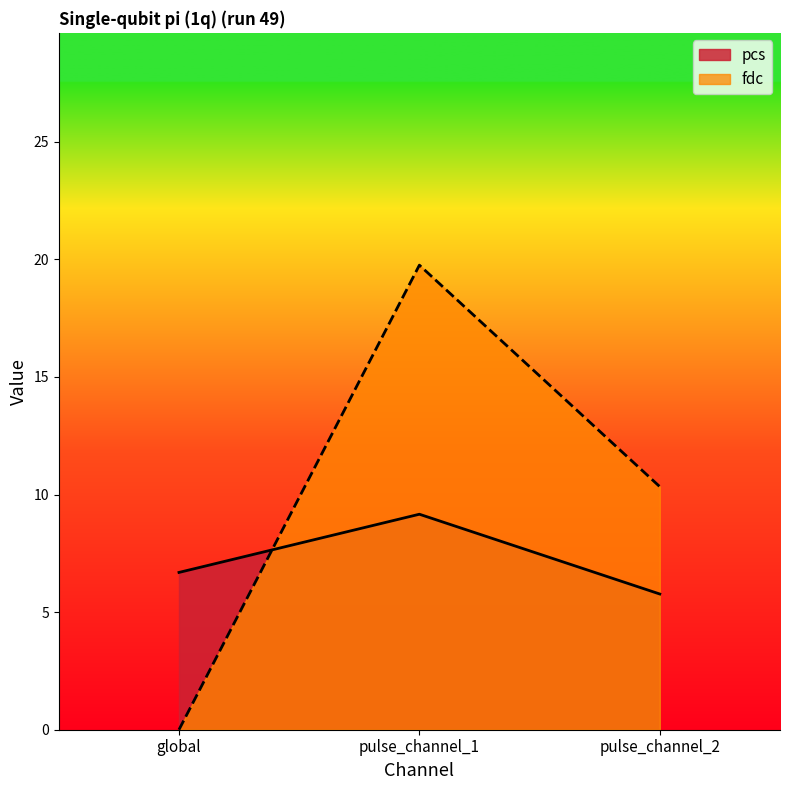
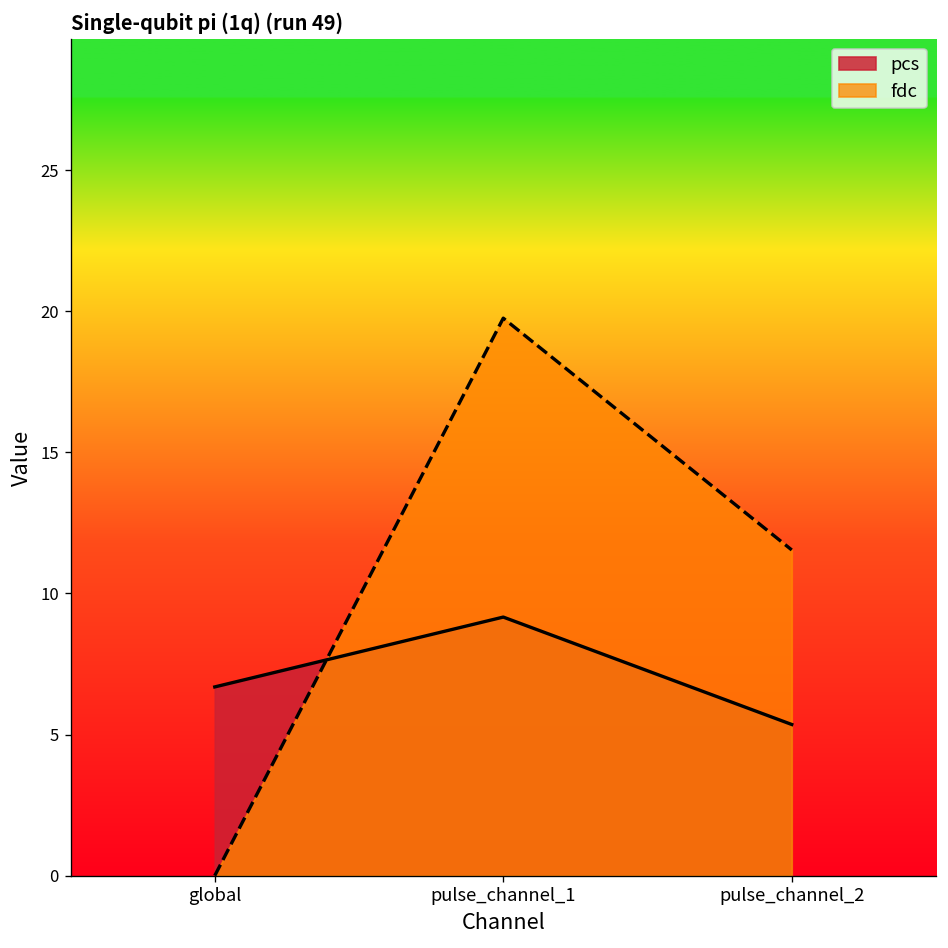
pcs, pulse_channel_2: 5.8 -> 5.4
fdc, pulse_channel_2: 10.3 -> 11.5
